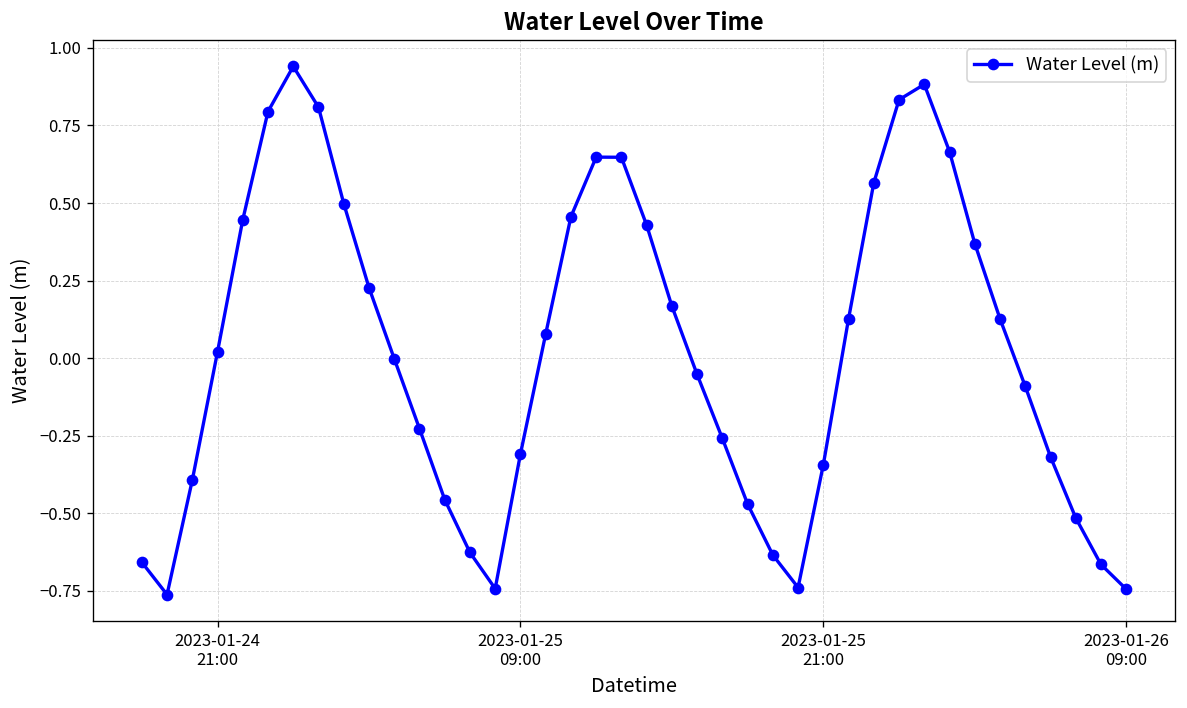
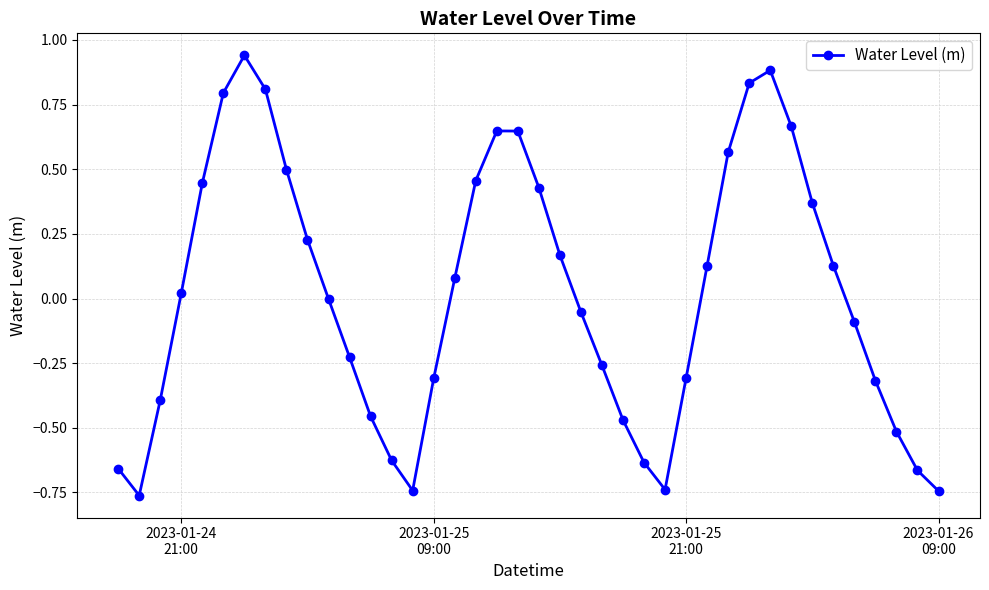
2023-01-25 21:00: -0.34 -> -0.31
